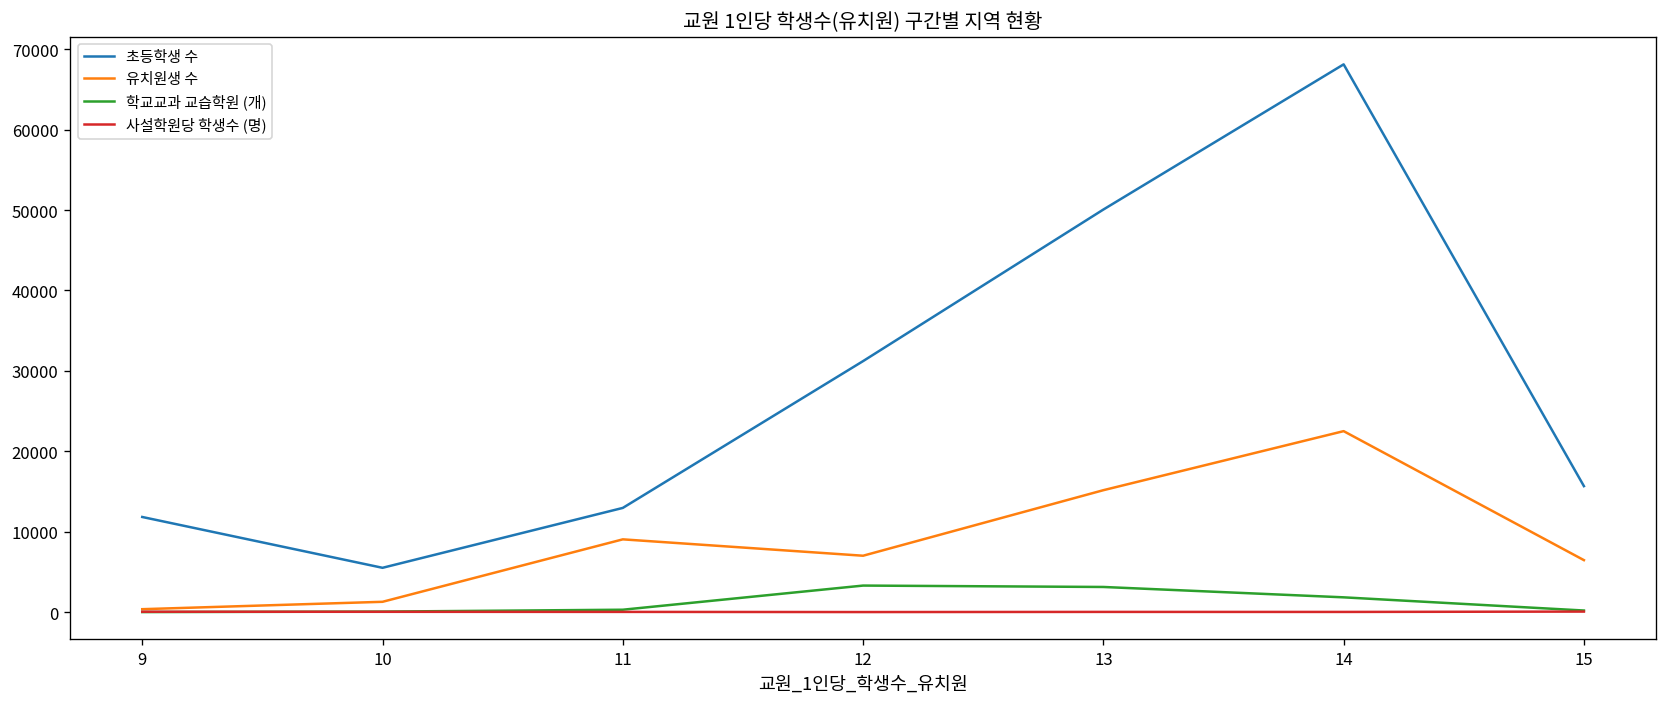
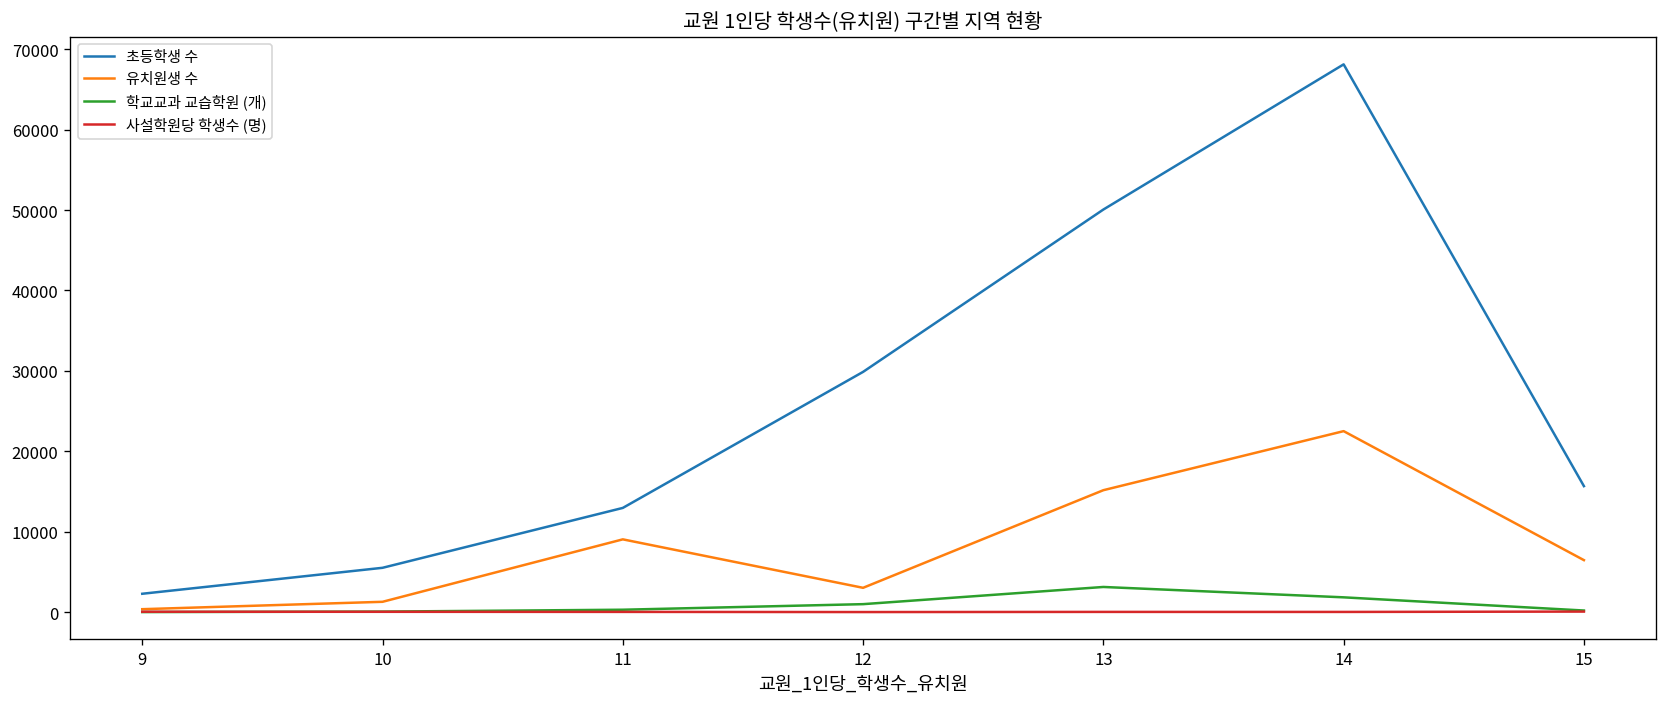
초등학생 수, 9: 12000 -> 2000
초등학생 수, 12: 31000 -> 30000
유치원생 수, 12: 7000 -> 3000
학교교과 교습학원 (개), 12: 3000 -> 1000
